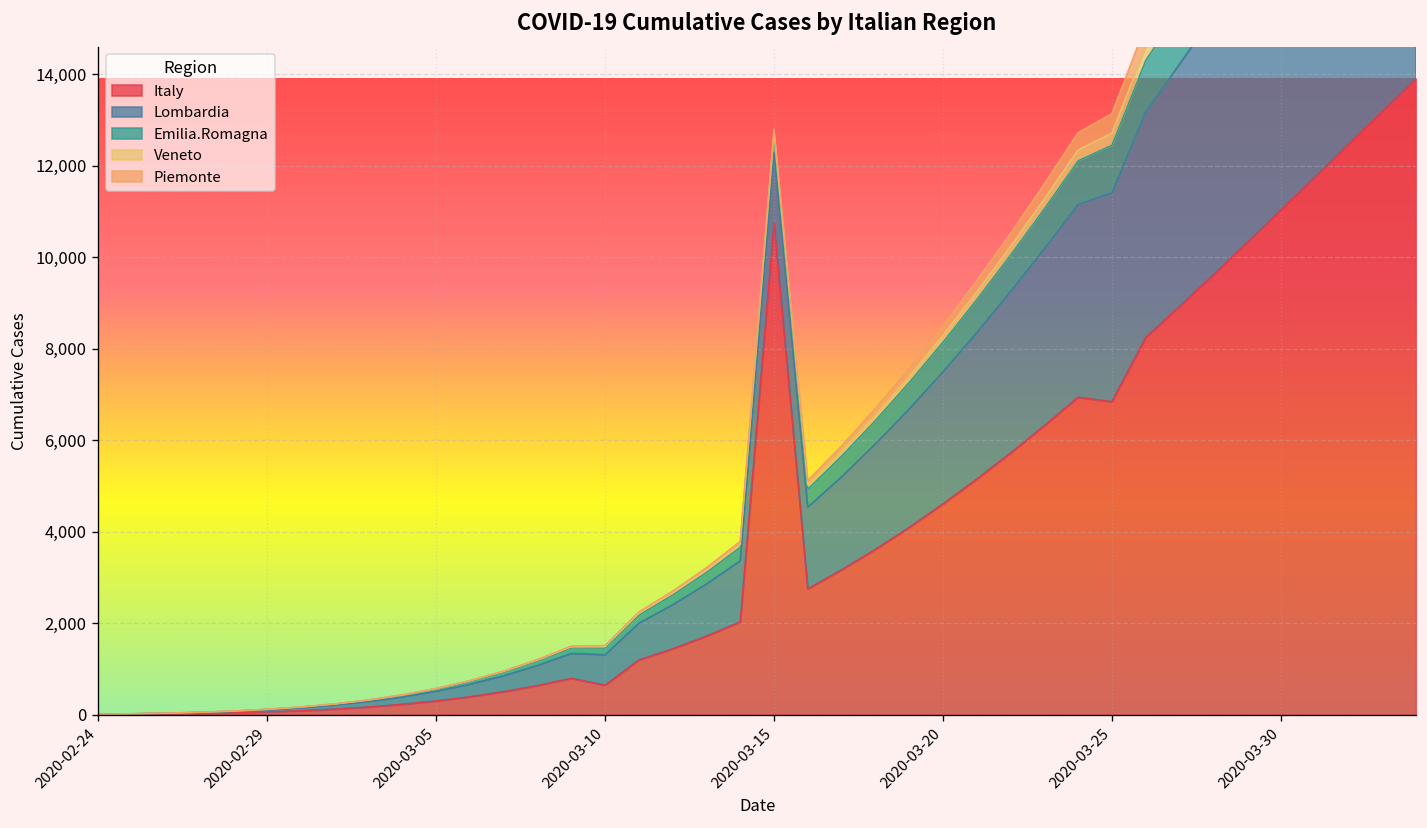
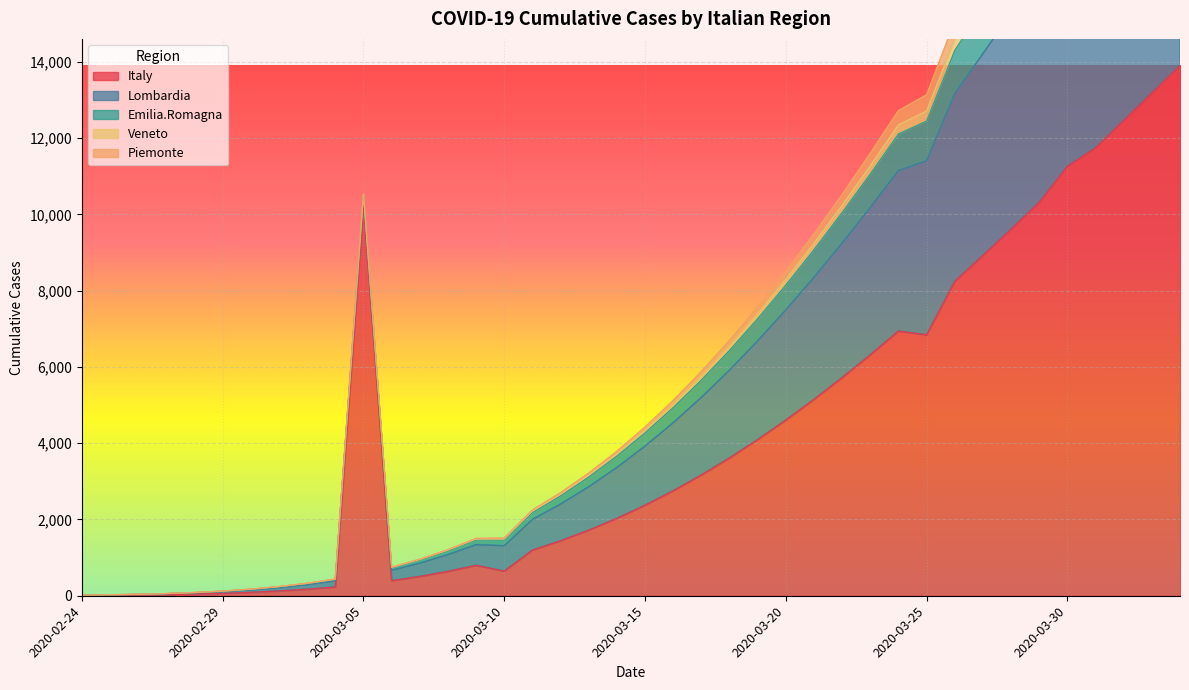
Italy, 2020-03-05: 300 -> 10,300
Italy, 2020-03-15: 10,700 -> 2,400
Italy, 2020-03-30: 11,000 -> 11,300
